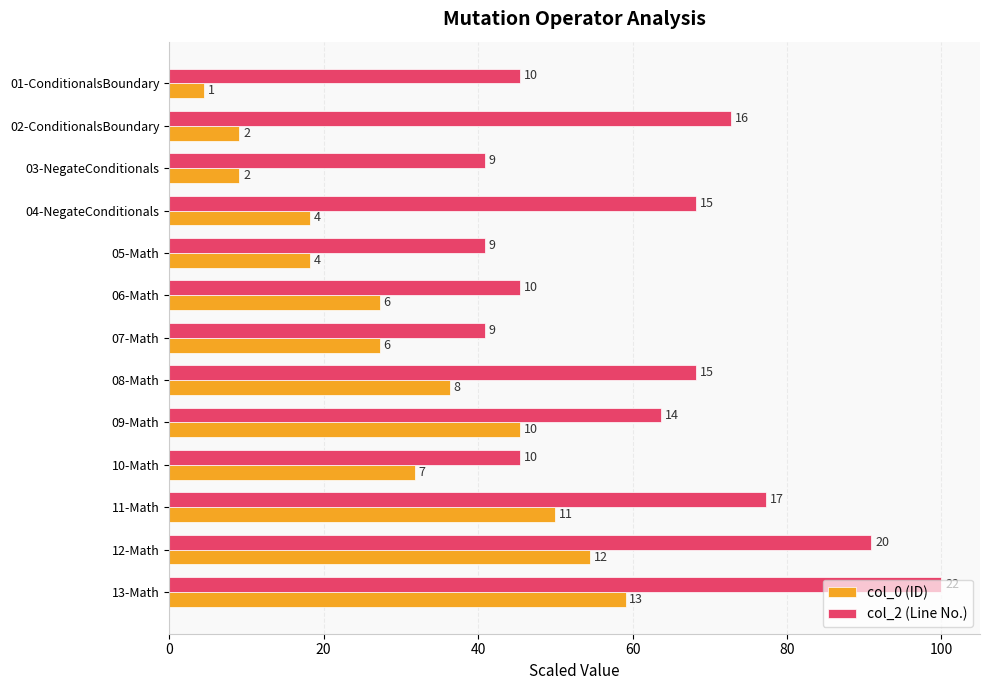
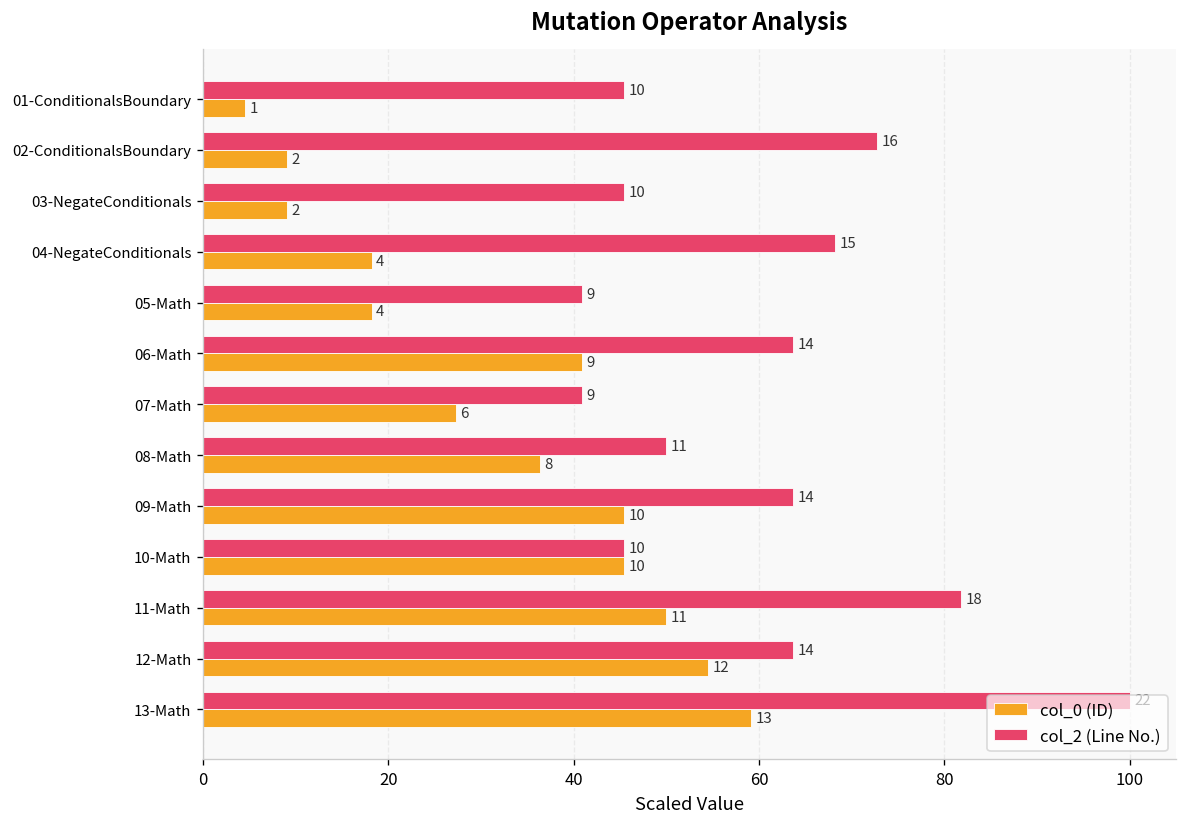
col_2 (Line No.), 03-NegateConditionals: 9 -> 10
col_2 (Line No.), 06-Math: 10 -> 14
col_0 (ID), 06-Math: 6 -> 9
col_2 (Line No.), 08-Math: 15 -> 11
col_0 (ID), 10-Math: 7 -> 10
col_2 (Line No.), 11-Math: 17 -> 18
col_2 (Line No.), 12-Math: 20 -> 14
